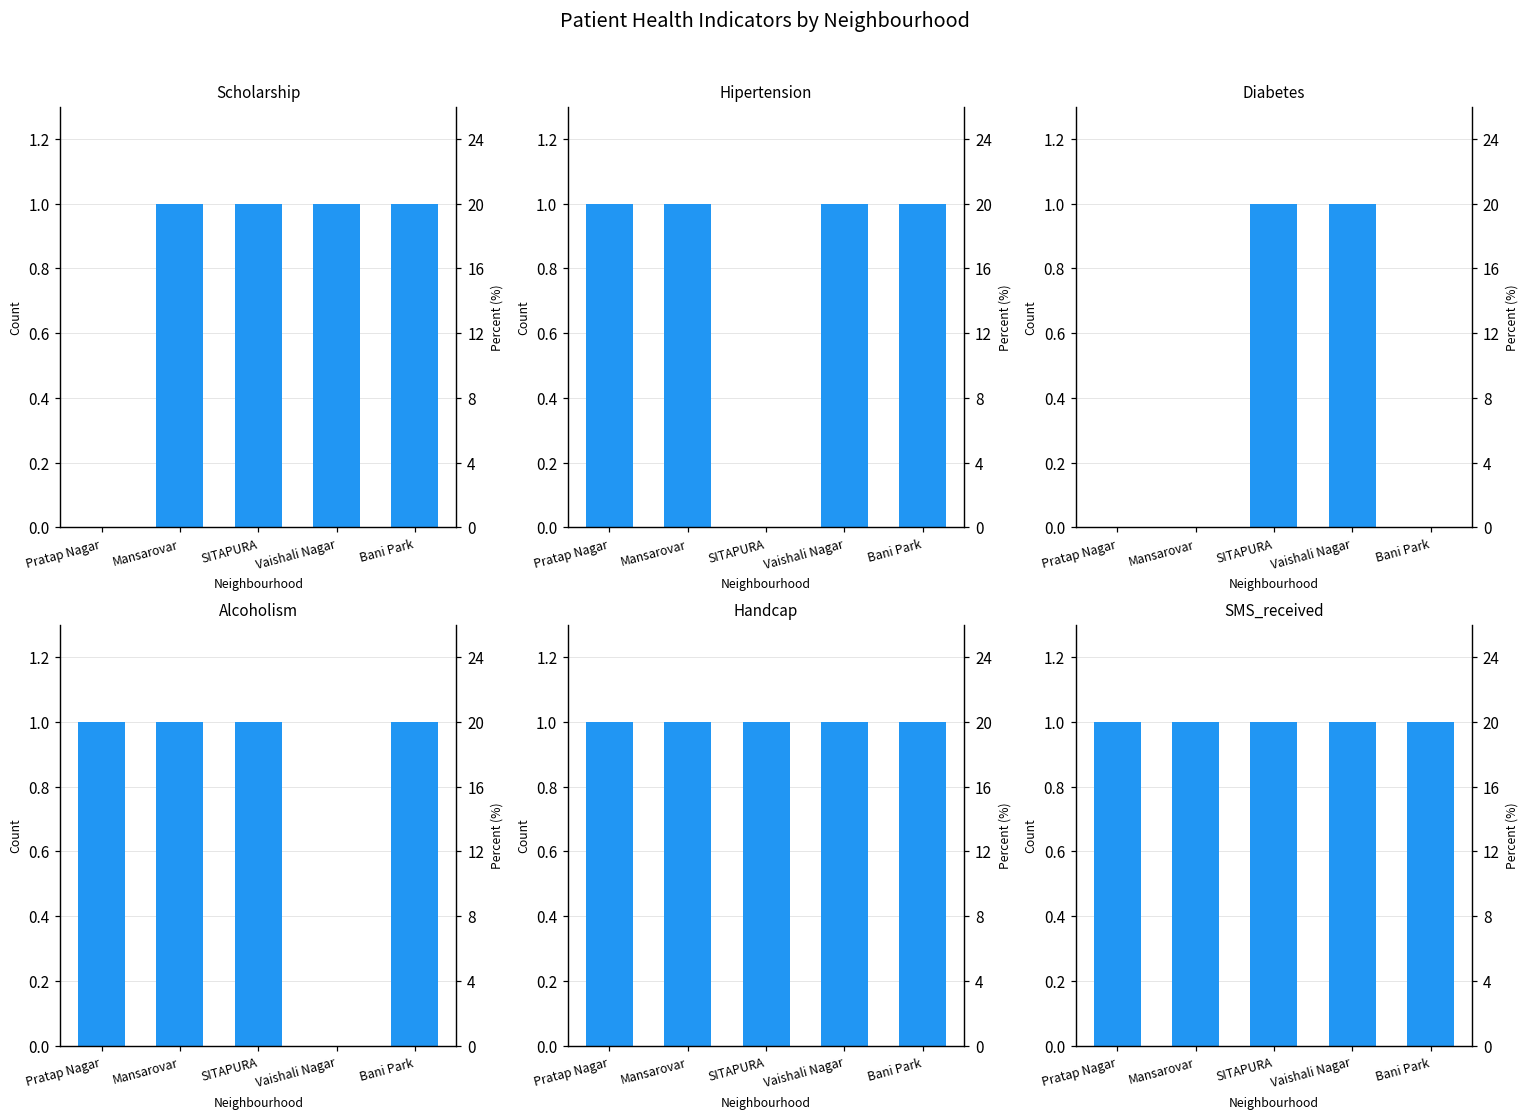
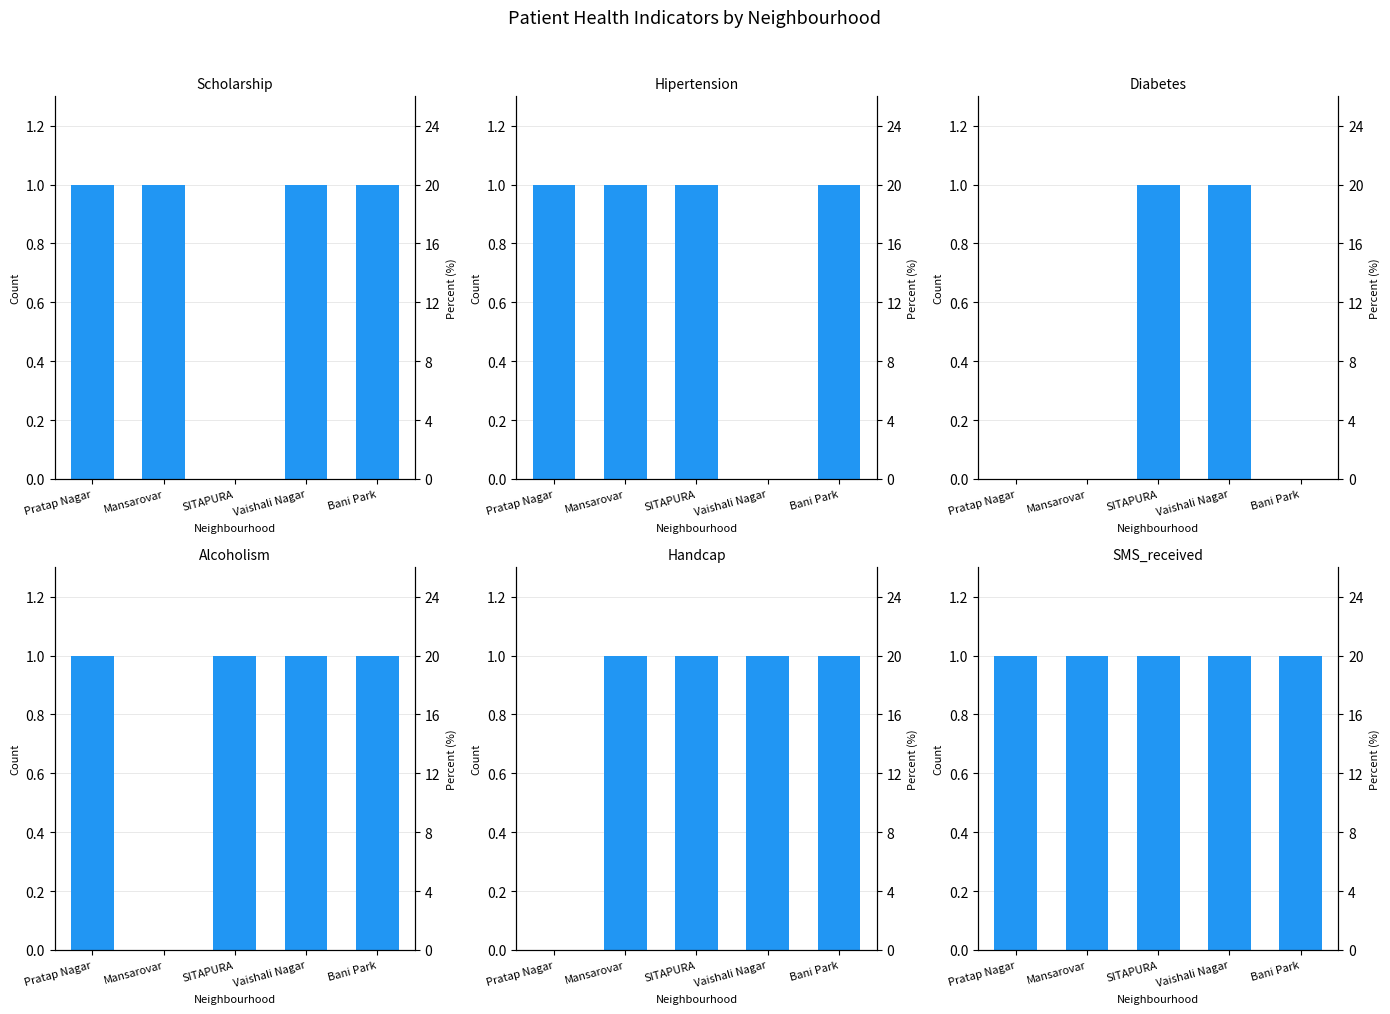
Scholarship, Pratap Nagar: 0 -> 1
Scholarship, SITAPURA: 1 -> 0
Hipertension, SITAPURA: 0 -> 1
Hipertension, Vaishali Nagar: 1 -> 0
Alcoholism, Mansarovar: 1 -> 0
Alcoholism, Vaishali Nagar: 0 -> 1
Handcap, Pratap Nagar: 1 -> 0
